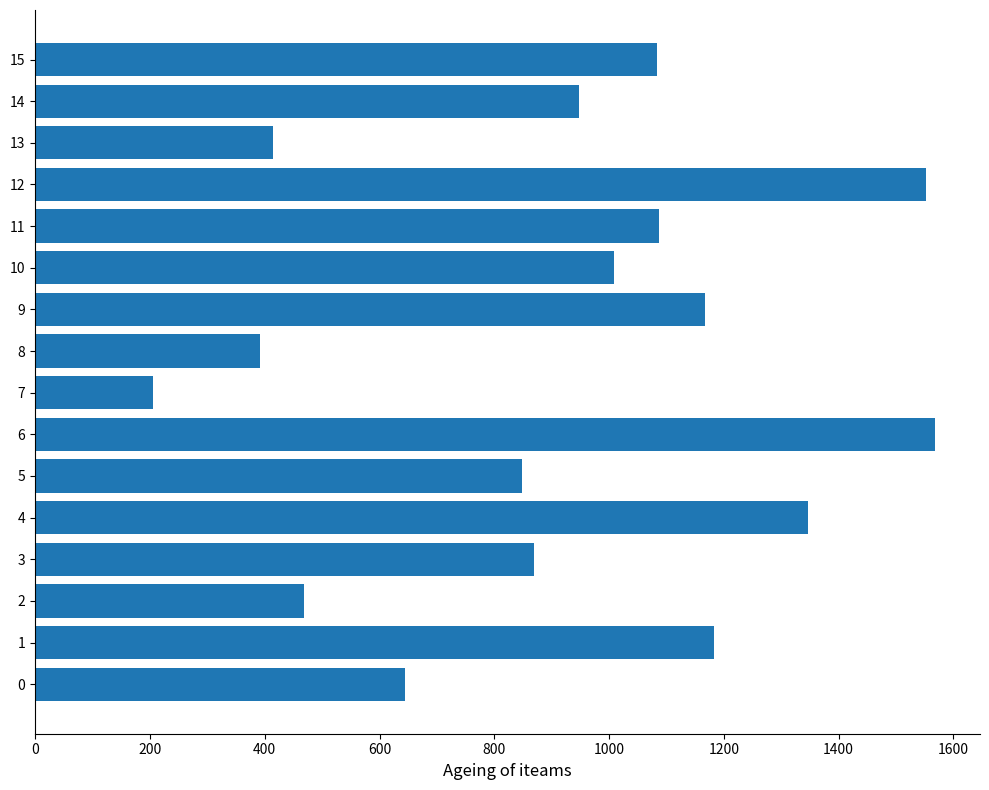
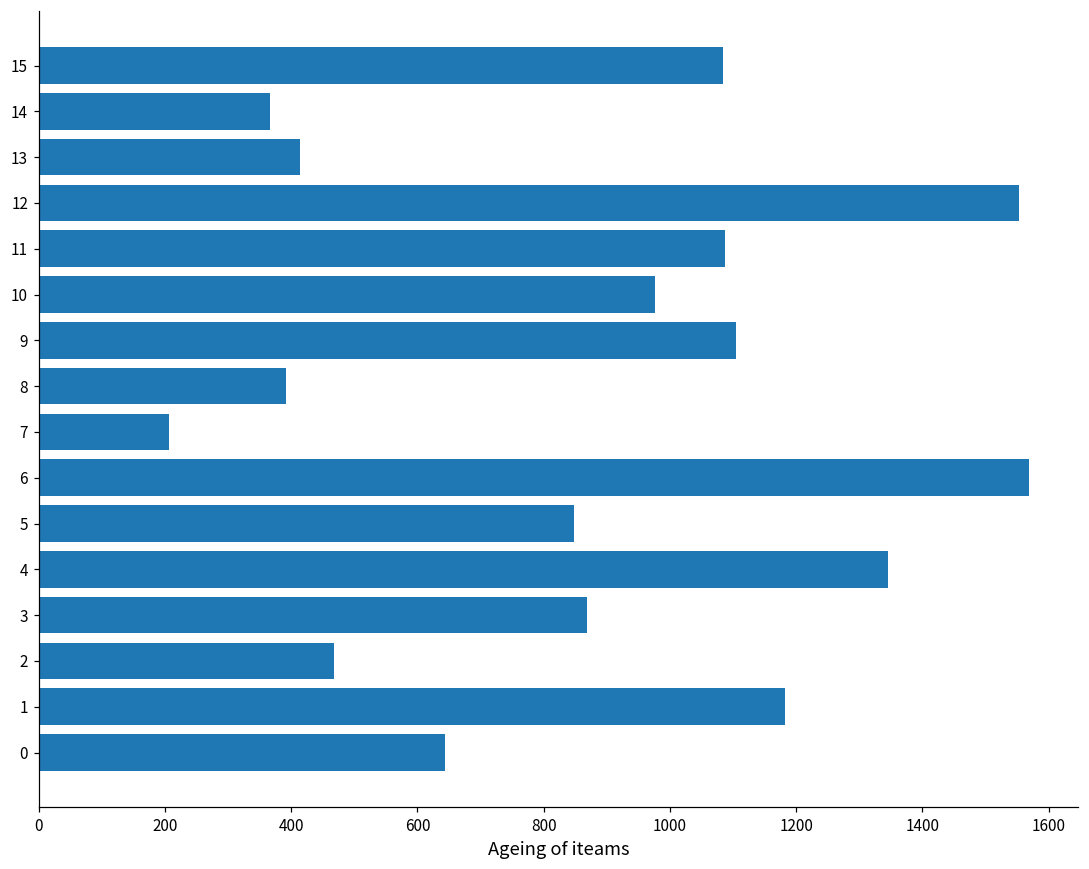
14: 950 -> 370
10: 1010 -> 980
9: 1170 -> 1100
